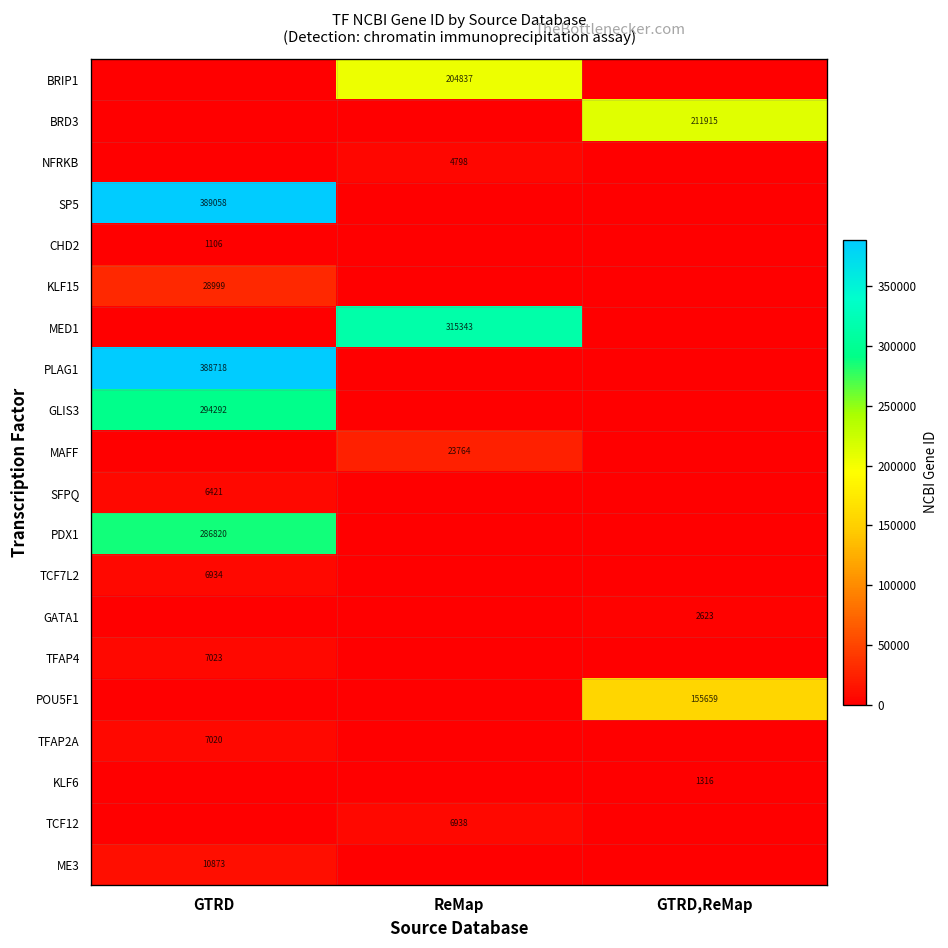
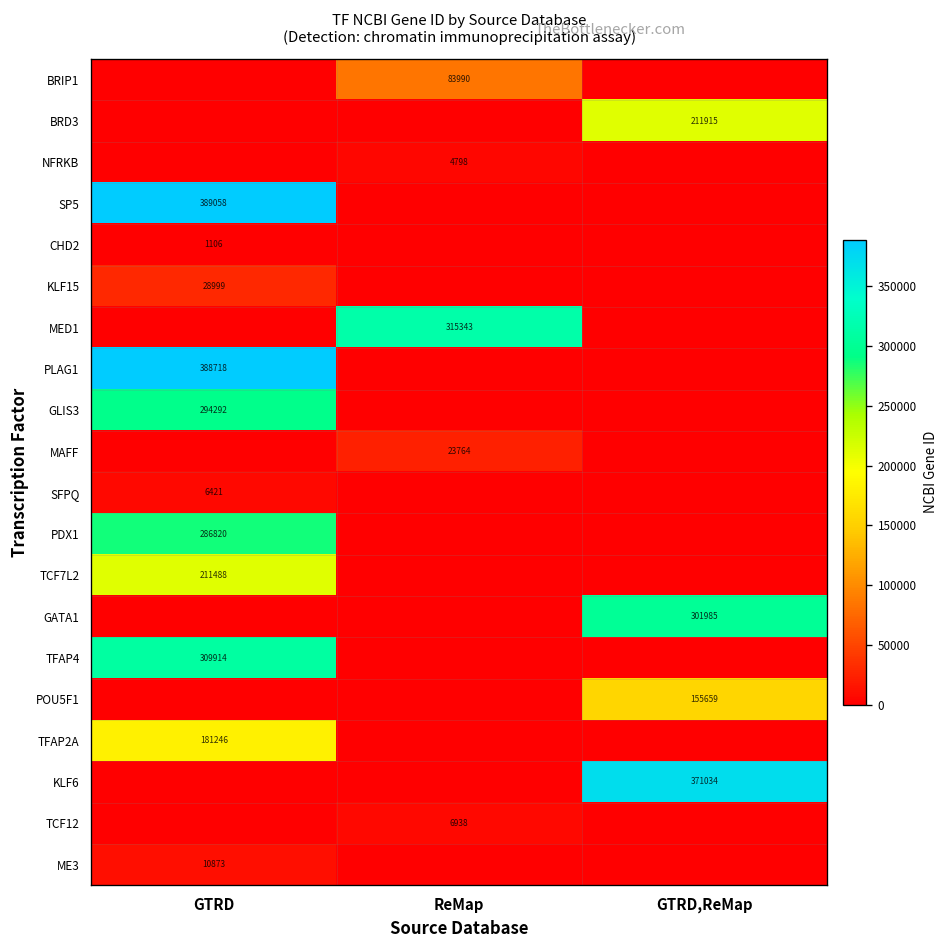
BRIP1, ReMap: 204837 -> 83990
TCF7L2, GTRD: 6934 -> 211488
GATA1, GTRD,ReMap: 2623 -> 301985
TFAP4, GTRD: 7023 -> 309914
TFAP2A, GTRD: 7020 -> 181246
KLF6, GTRD,ReMap: 1316 -> 371034
